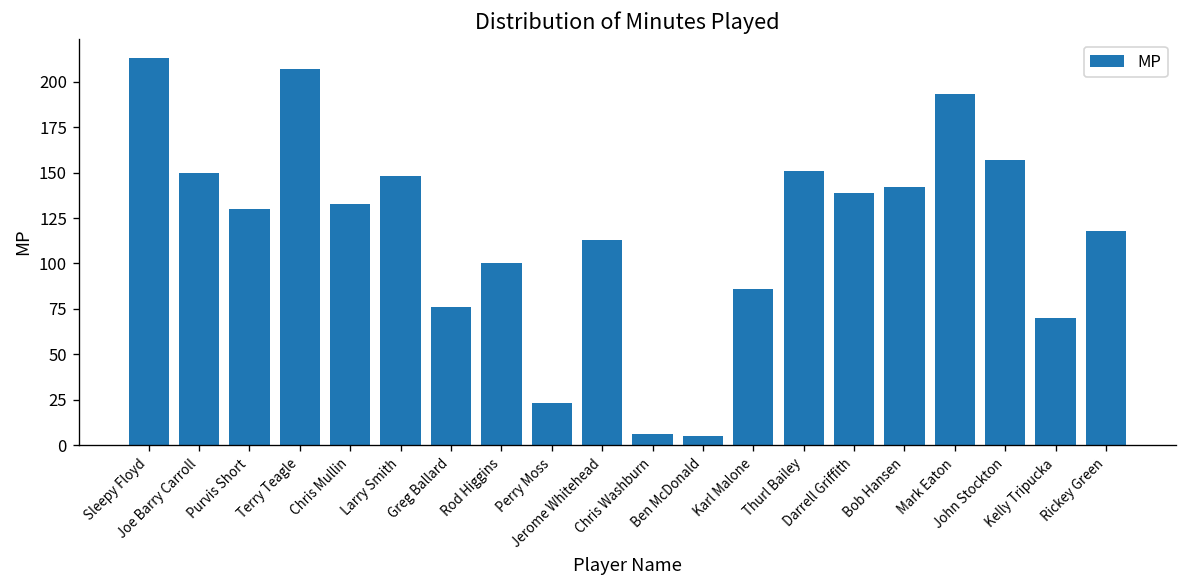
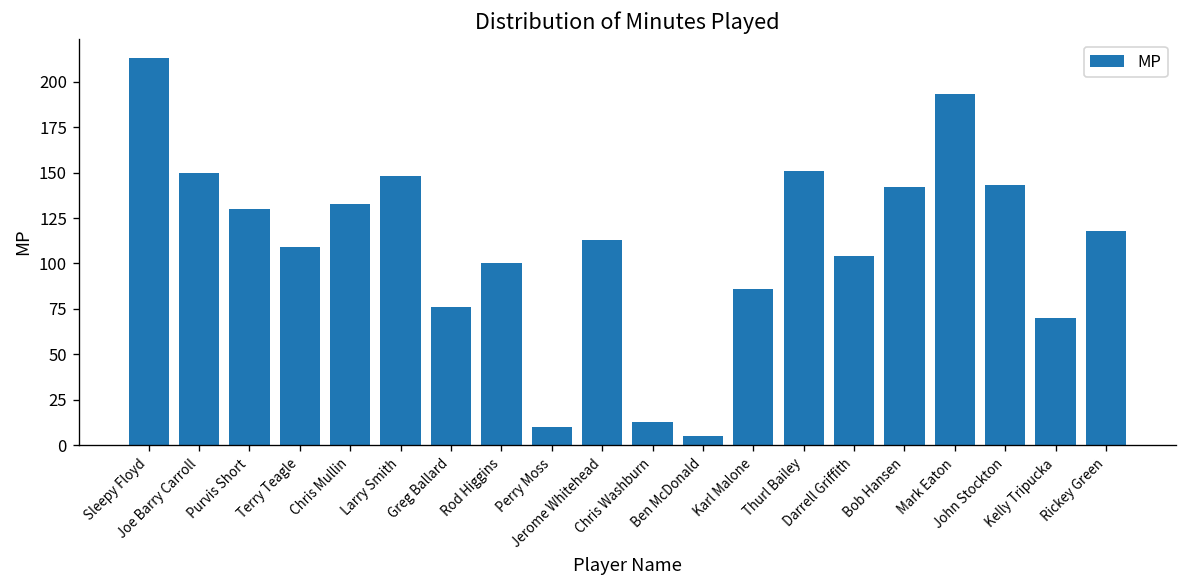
Terry Teagle: 207 -> 109
Perry Moss: 23 -> 10
Chris Washburn: 6 -> 13
Darrell Griffith: 139 -> 104
John Stockton: 157 -> 143
